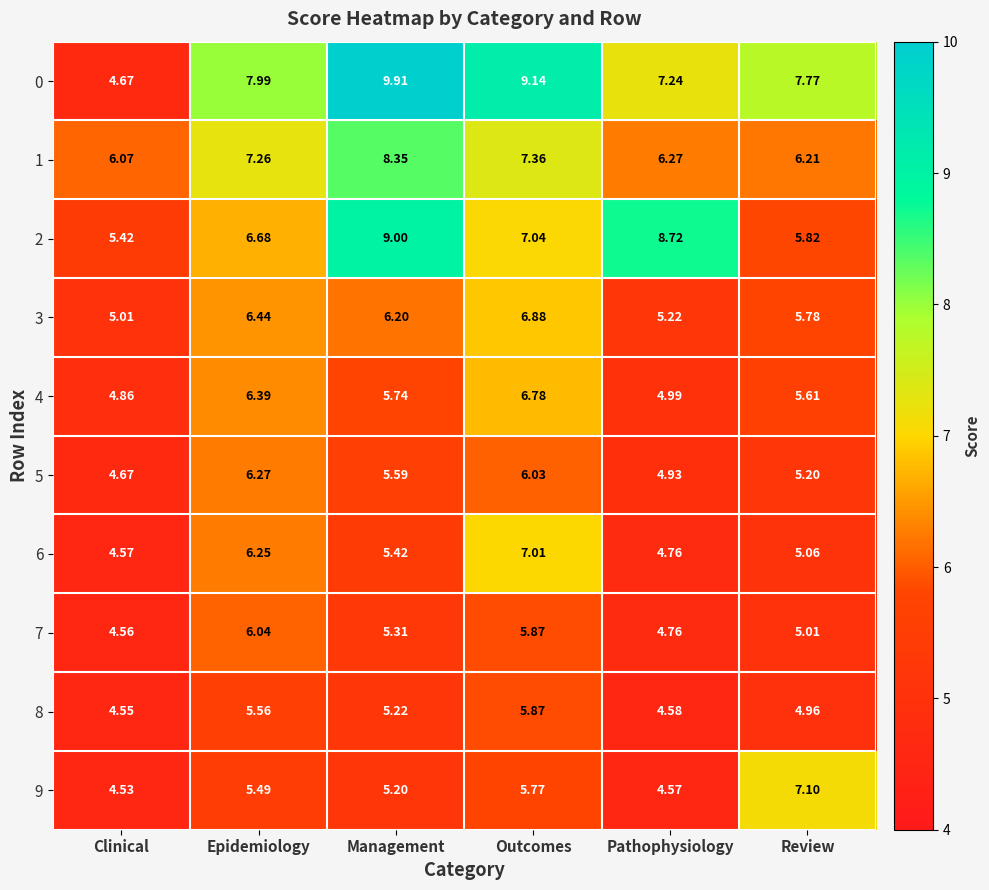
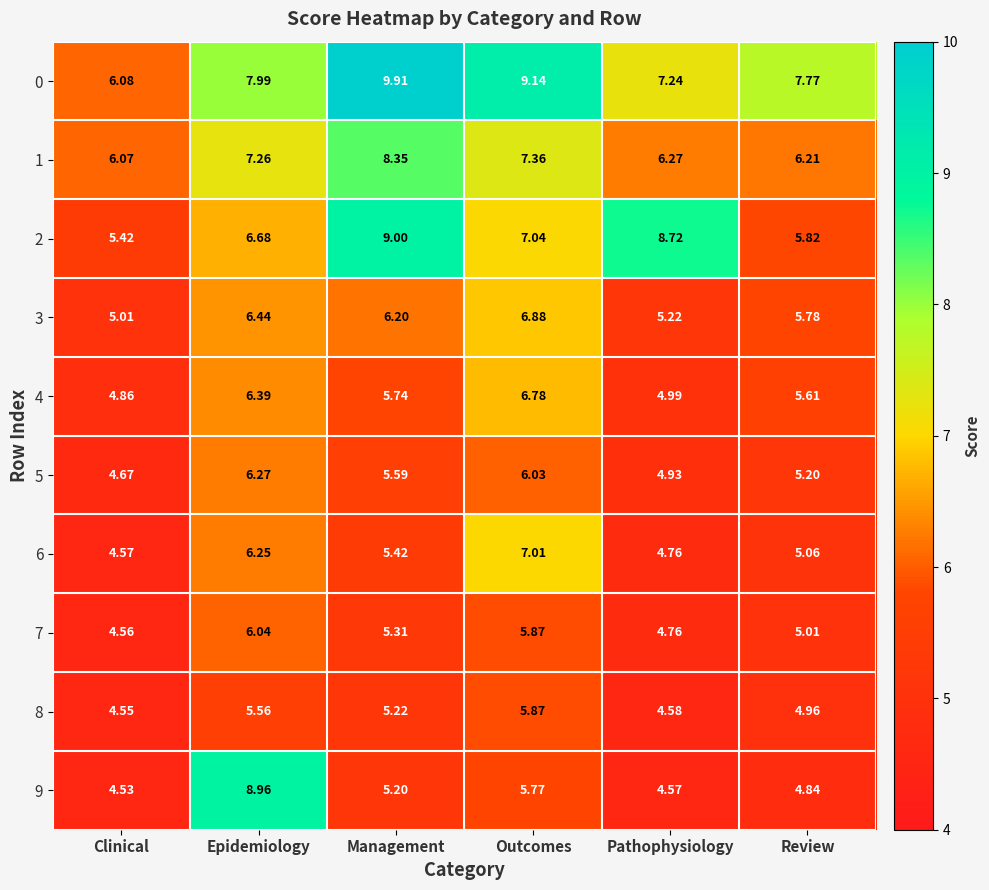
0, Clinical: 4.67 -> 6.08
9, Epidemiology: 5.49 -> 8.96
9, Review: 7.10 -> 4.84
